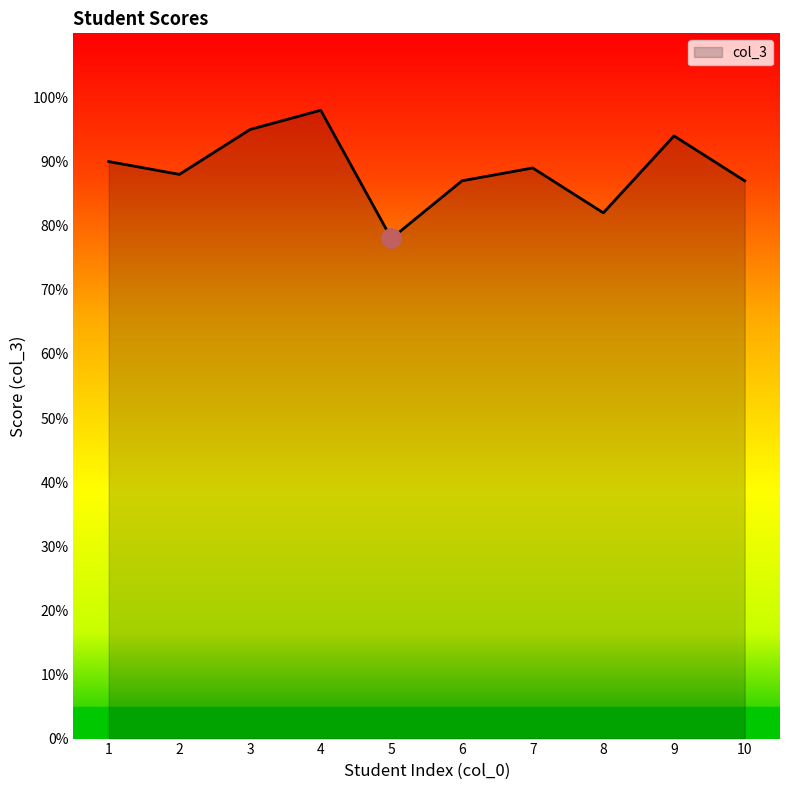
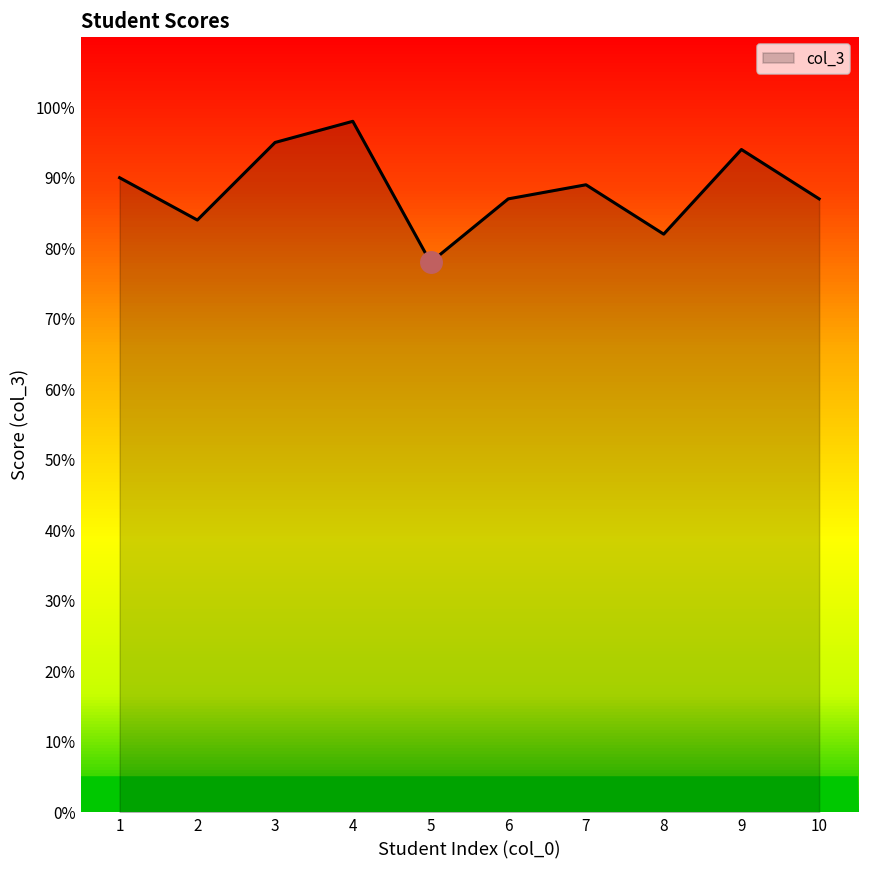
col_3, 2: 88% -> 84%
